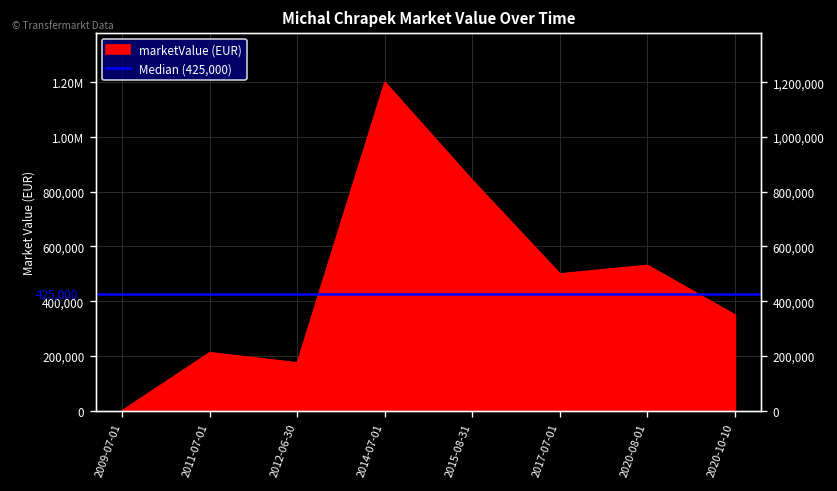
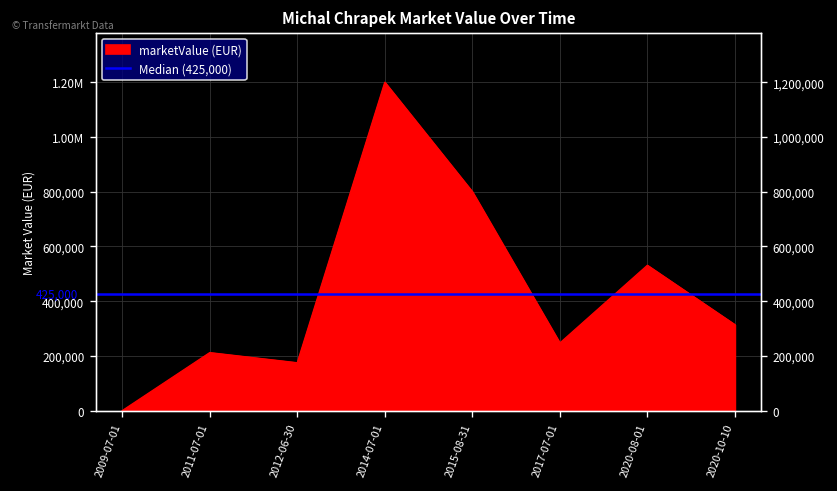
2015-08-31: 840,000 -> 800,000
2017-07-01: 500,000 -> 250,000
2020-10-10: 350,000 -> 310,000
